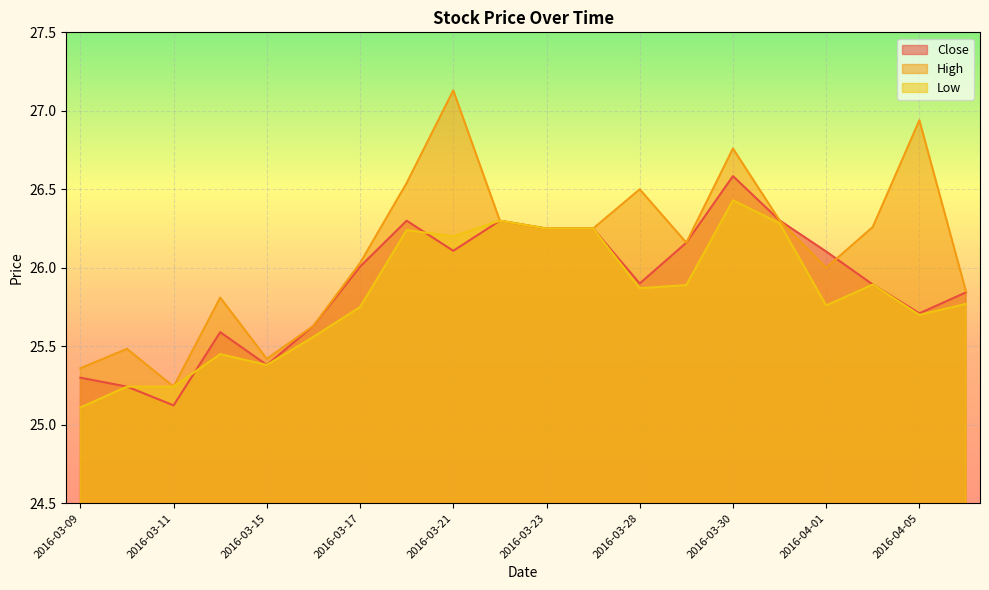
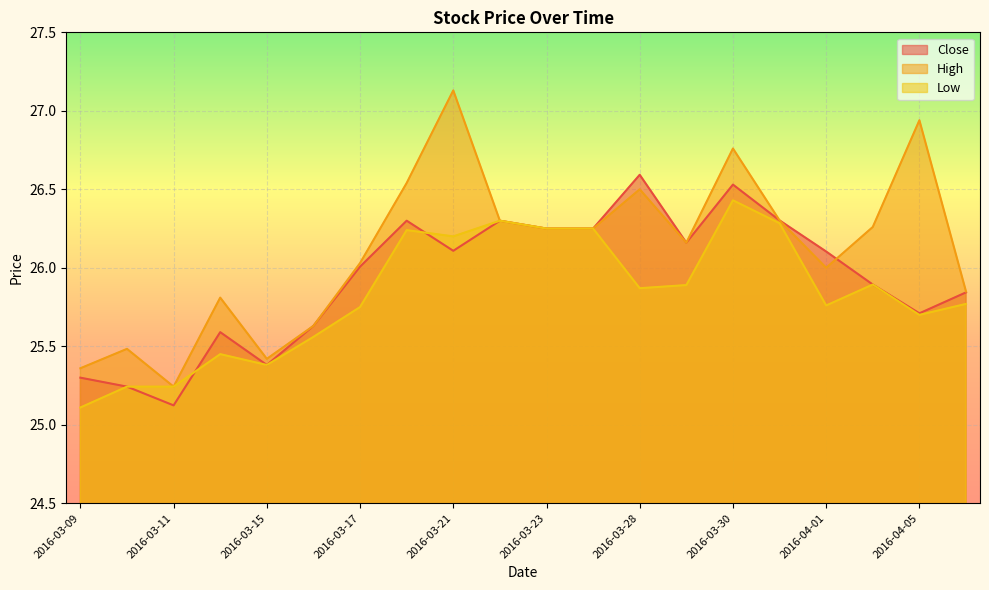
Close, 2016-03-28: 25.90 -> 26.59
Close, 2016-03-30: 26.58 -> 26.53
